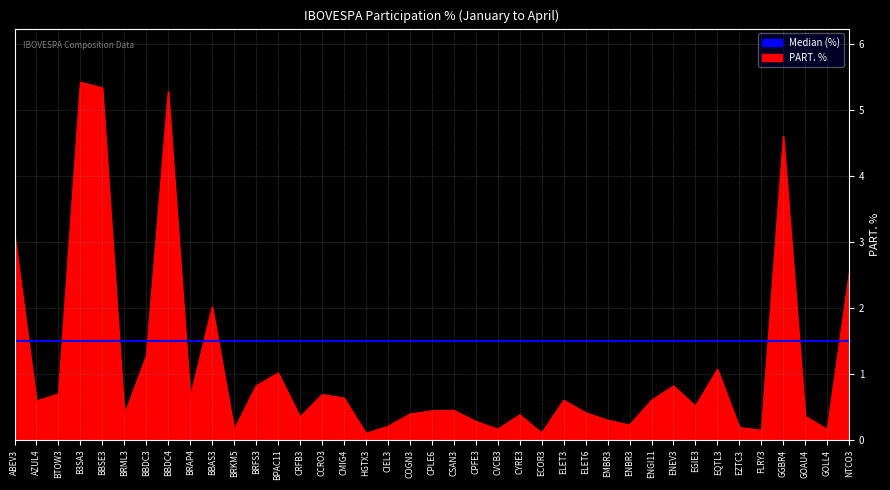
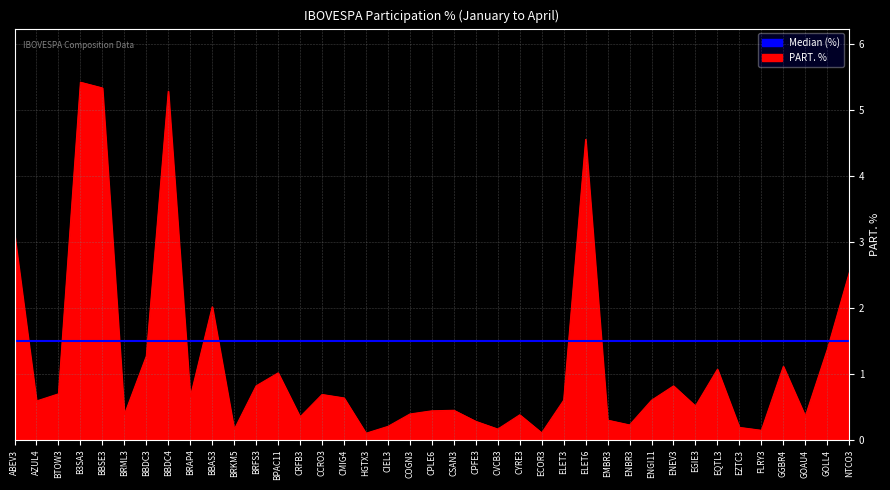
PART. %, ELET6: 0.4 -> 4.6
PART. %, GGBR4: 4.6 -> 1.1
PART. %, GOLL4: 0.2 -> 1.4
